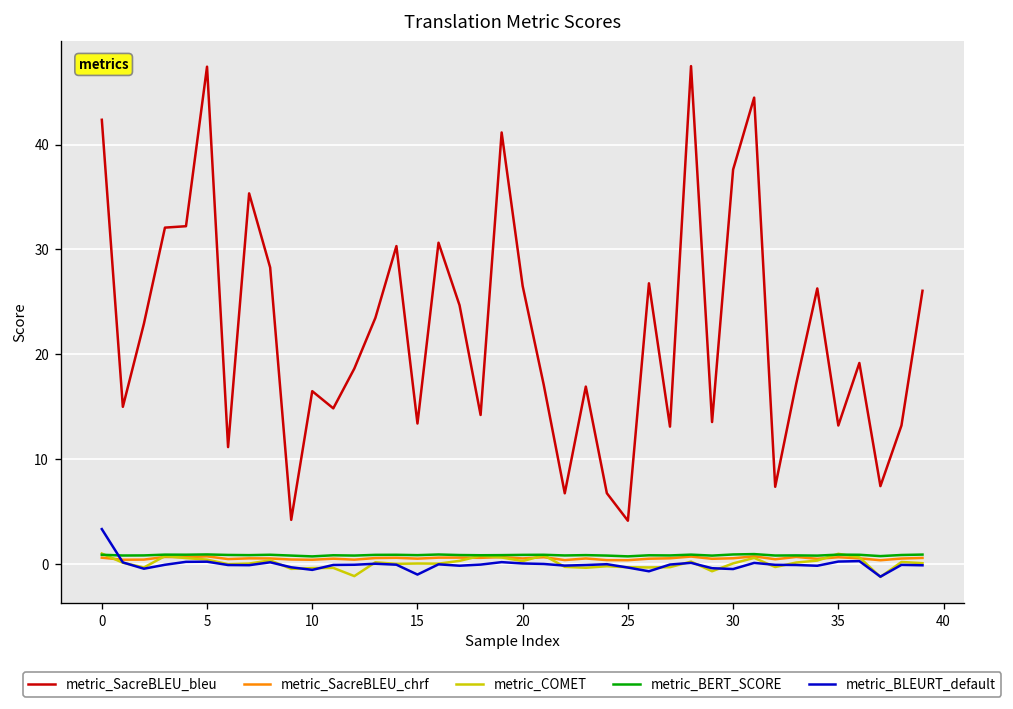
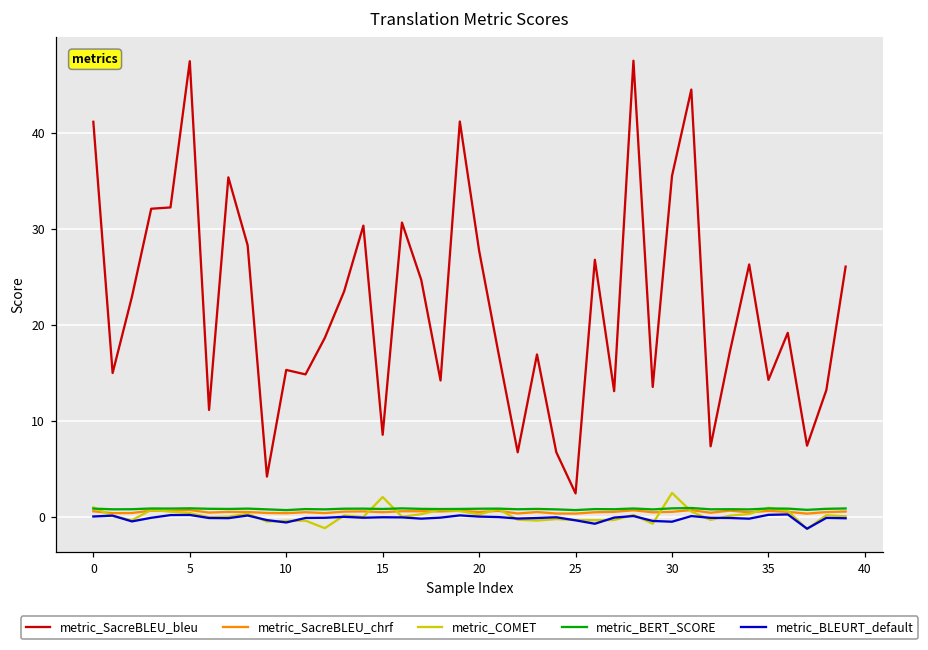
metric_SacreBLEU_bleu, 0: 42 -> 41
metric_BLEURT_default, 0: 3 -> 0
metric_SacreBLEU_bleu, 10: 16 -> 15
metric_SacreBLEU_bleu, 15: 13 -> 9
metric_COMET, 15: 0 -> 2
metric_BLEURT_default, 15: -1 -> 0
metric_SacreBLEU_bleu, 20: 26 -> 28
metric_SacreBLEU_bleu, 25: 4 -> 2
metric_SacreBLEU_bleu, 30: 38 -> 35
metric_COMET, 30: 0 -> 2
metric_SacreBLEU_bleu, 35: 13 -> 14
